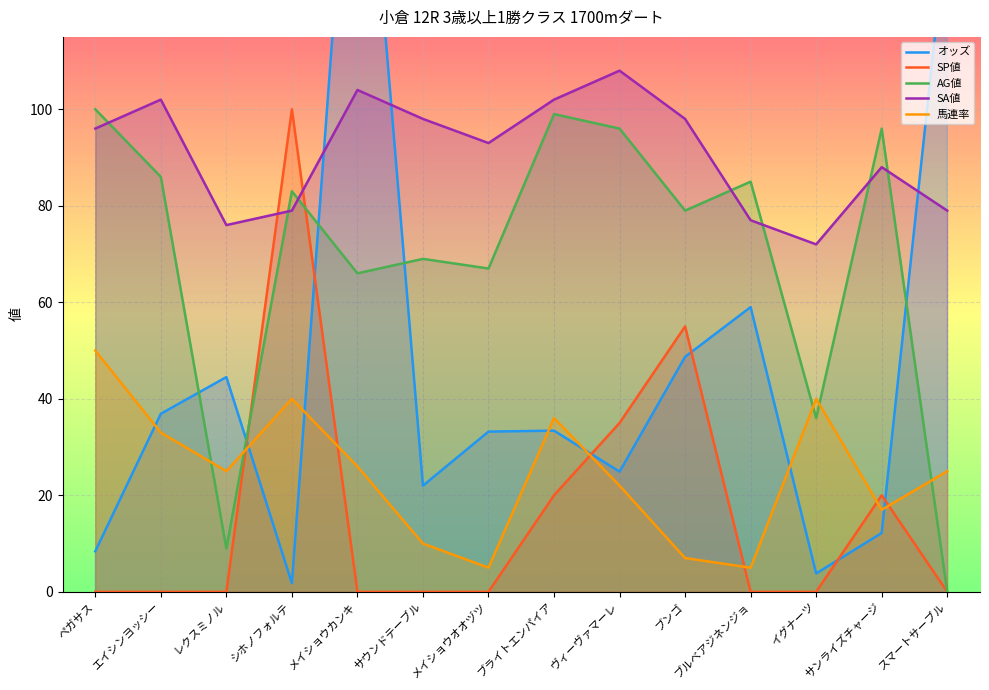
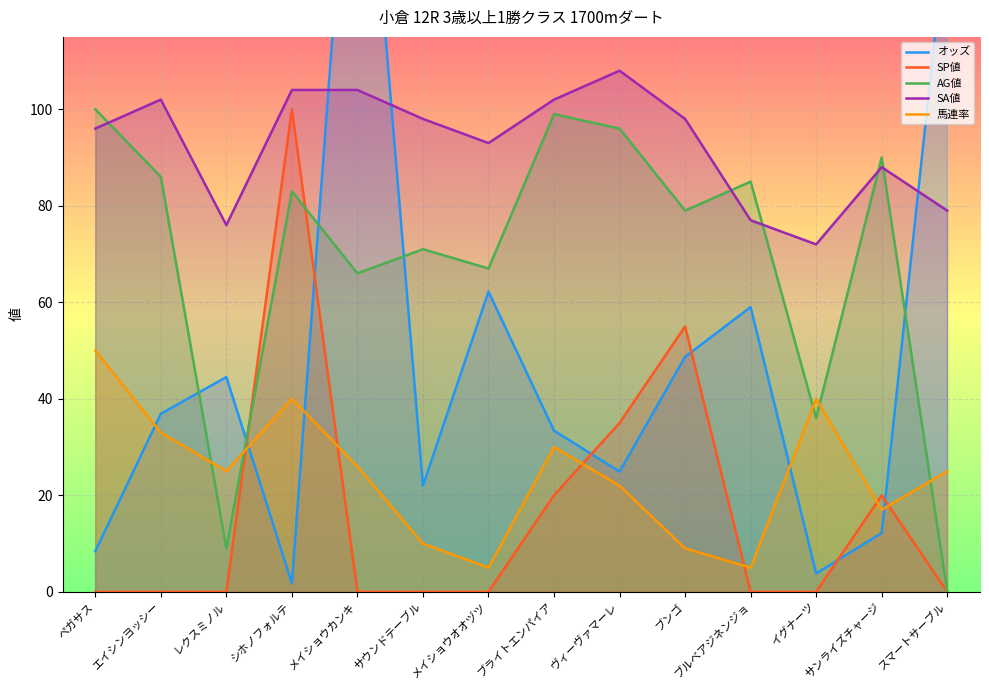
SA値, シホノフォルテ: 79 -> 104
AG値, サウンドテーブル: 69 -> 71
オッズ, メイショウオオヅツ: 33 -> 62
馬連率, ブライトエンパイア: 36 -> 30
馬連率, ブンゴ: 7 -> 9
AG値, サンライズチャージ: 96 -> 90
